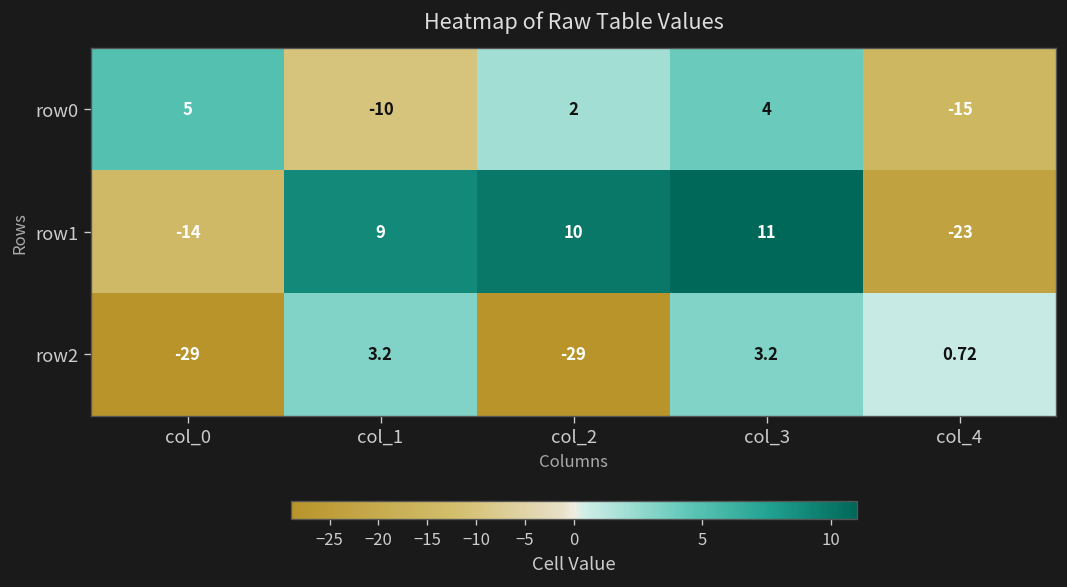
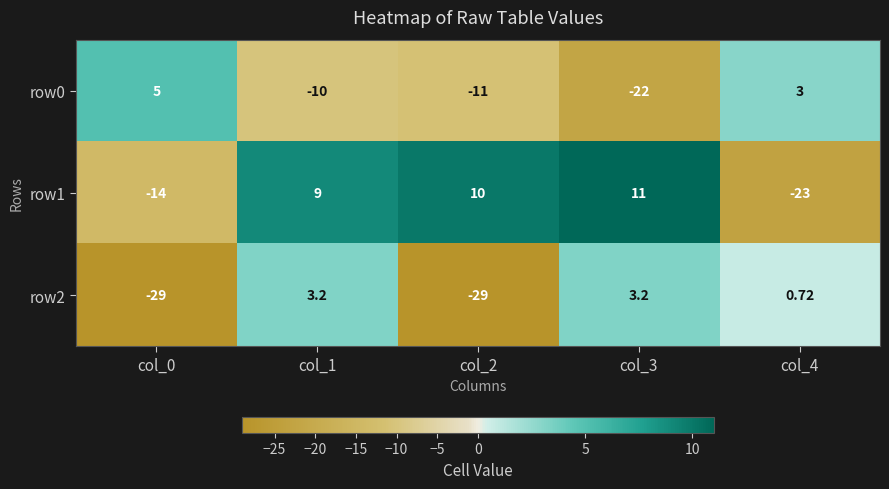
row0, col_2: 2 -> -11
row0, col_3: 4 -> -22
row0, col_4: -15 -> 3
